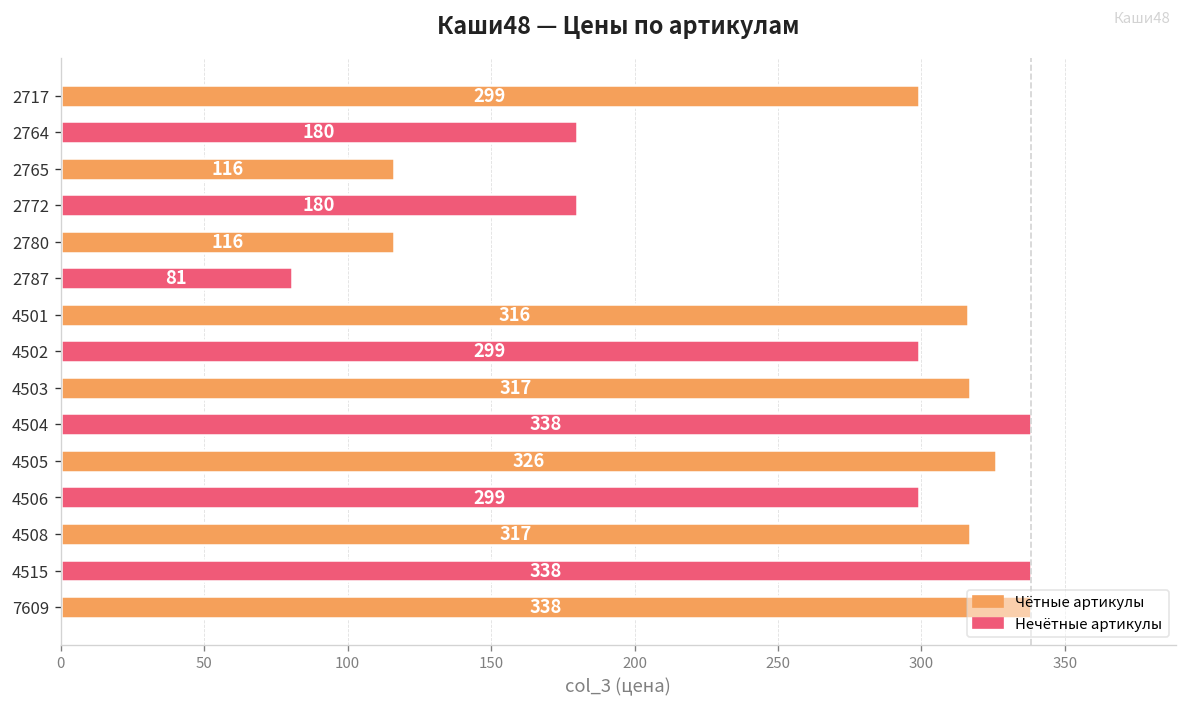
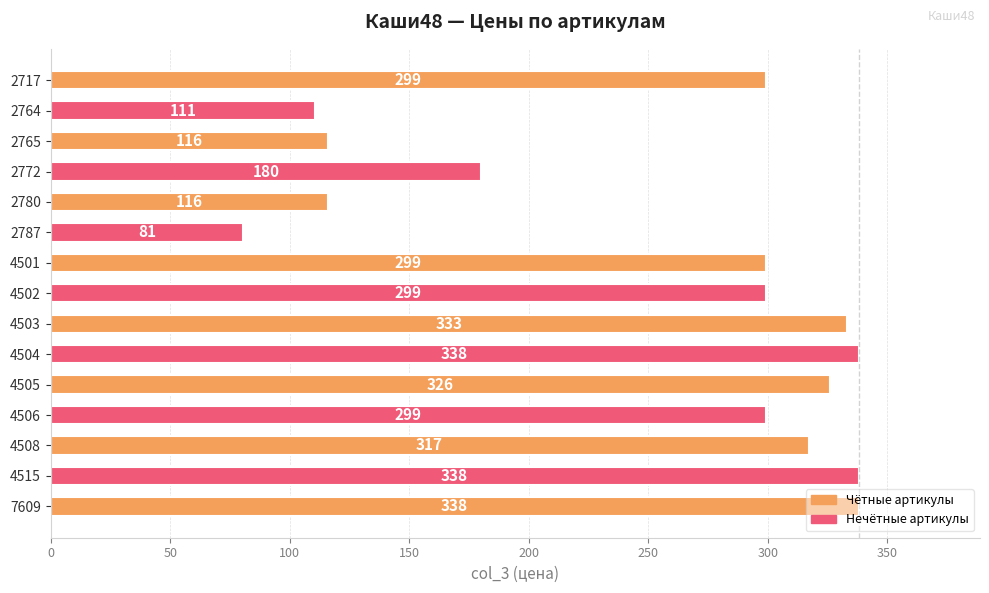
2764: 180 -> 111
4501: 316 -> 299
4503: 317 -> 333
